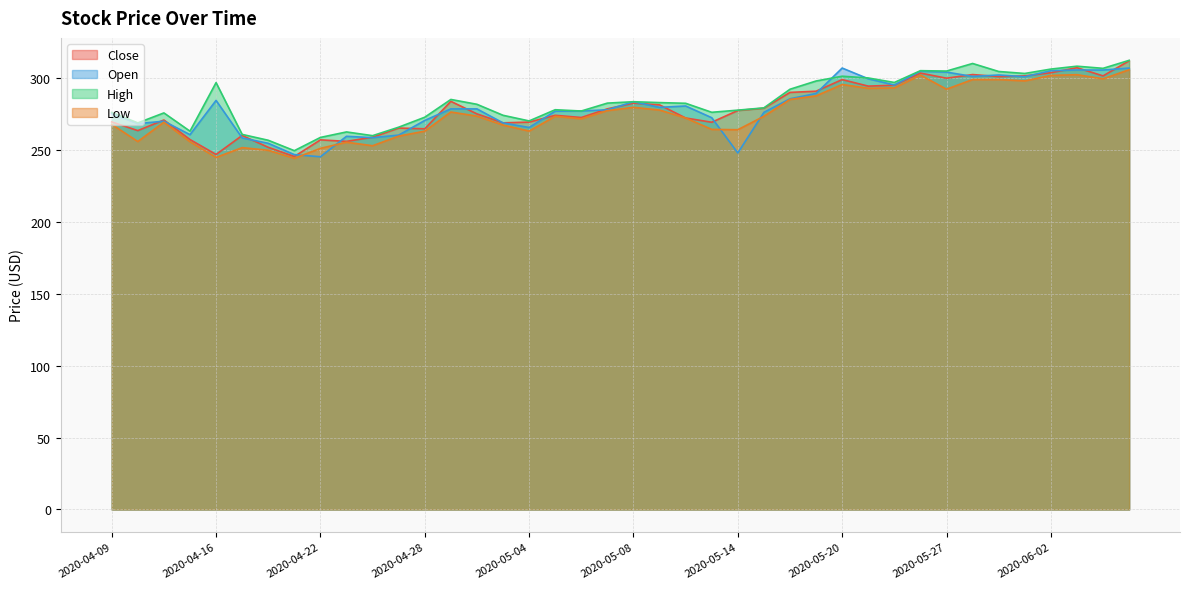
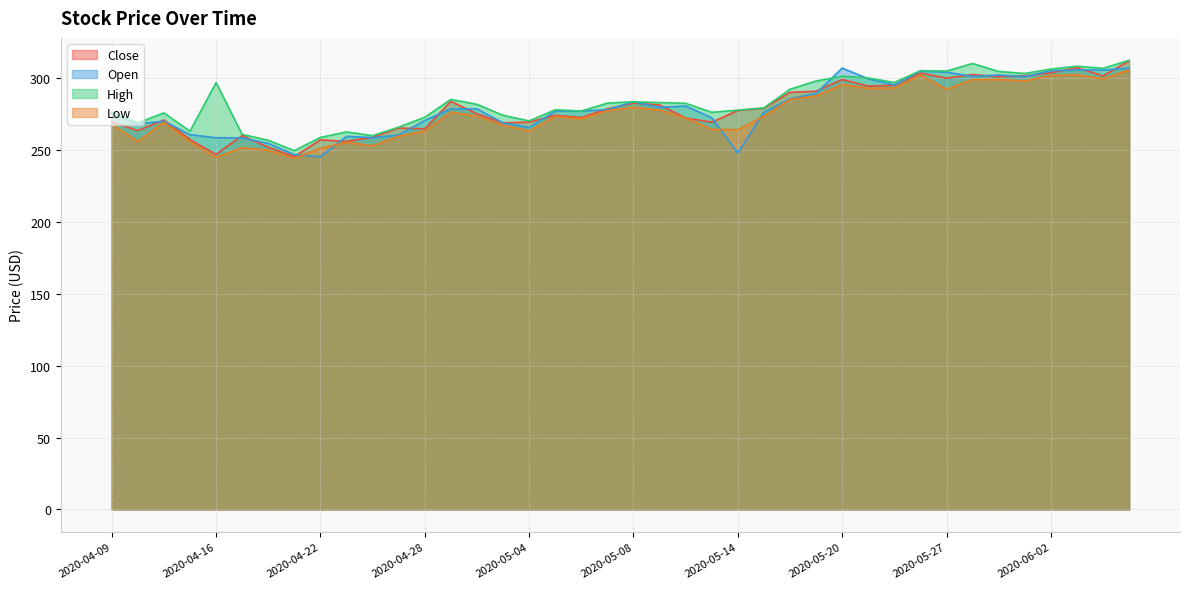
Open, 2020-04-16: 284 -> 258
